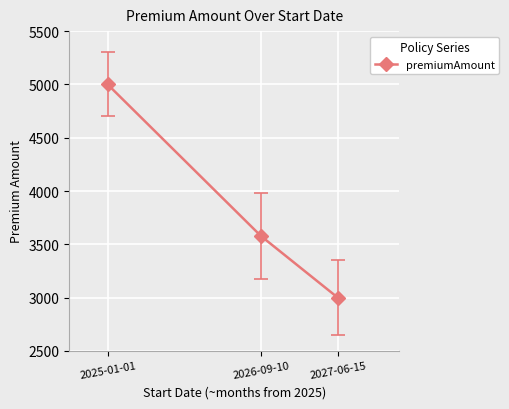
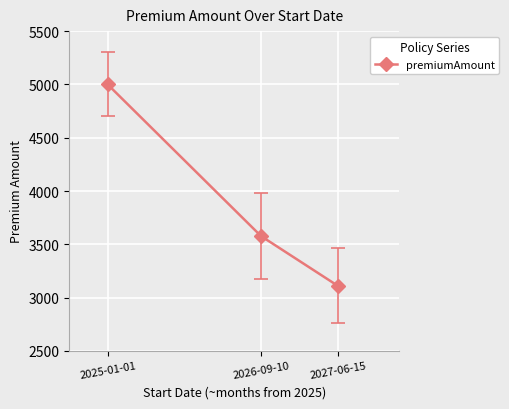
premiumAmount, 2027-06-15: 3000 -> 3110
